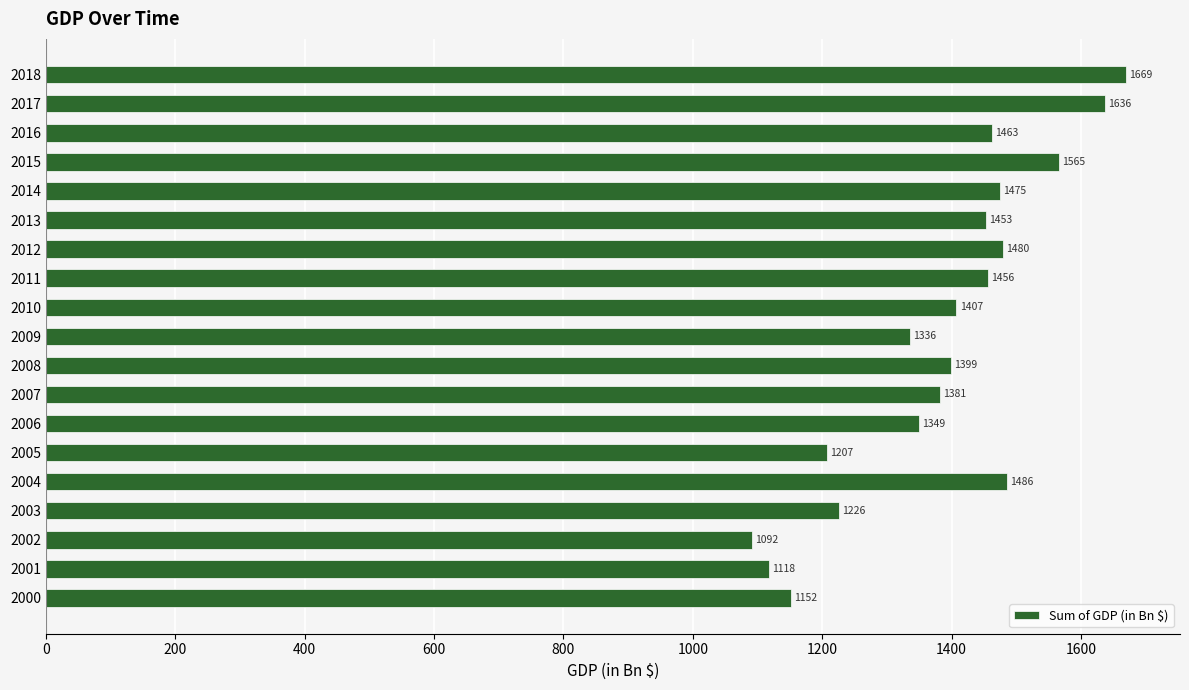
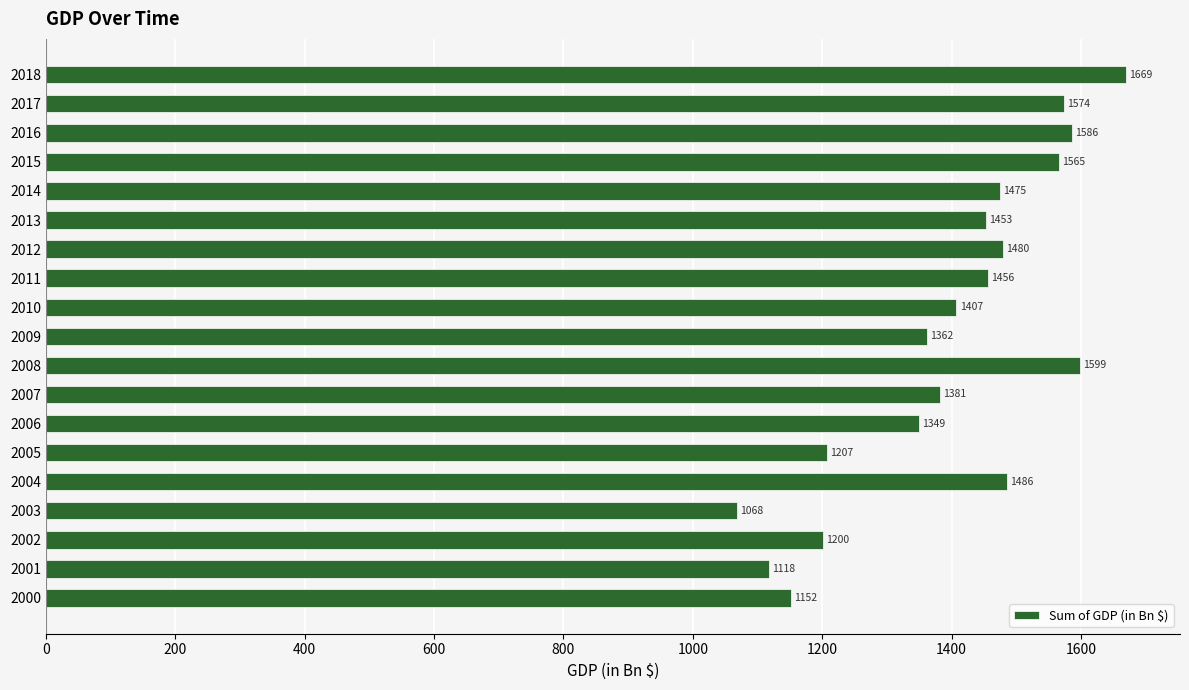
2017: 1636 -> 1574
2016: 1463 -> 1586
2009: 1336 -> 1362
2008: 1399 -> 1599
2003: 1226 -> 1068
2002: 1092 -> 1200
